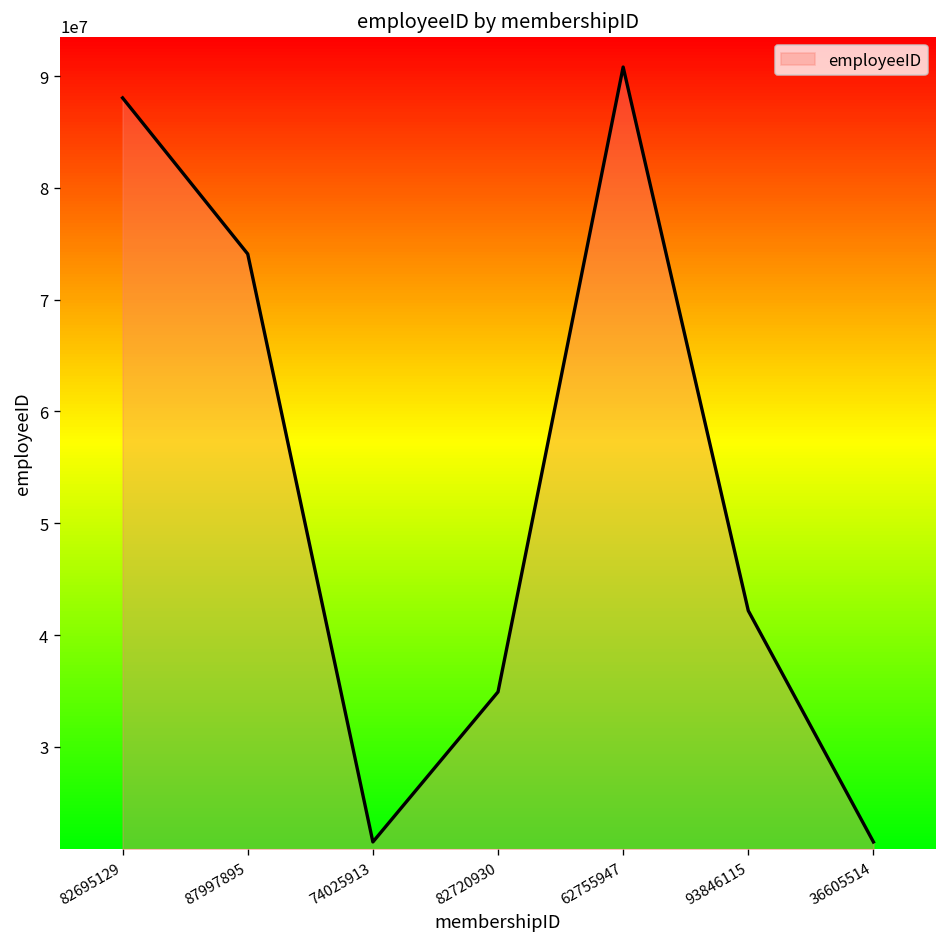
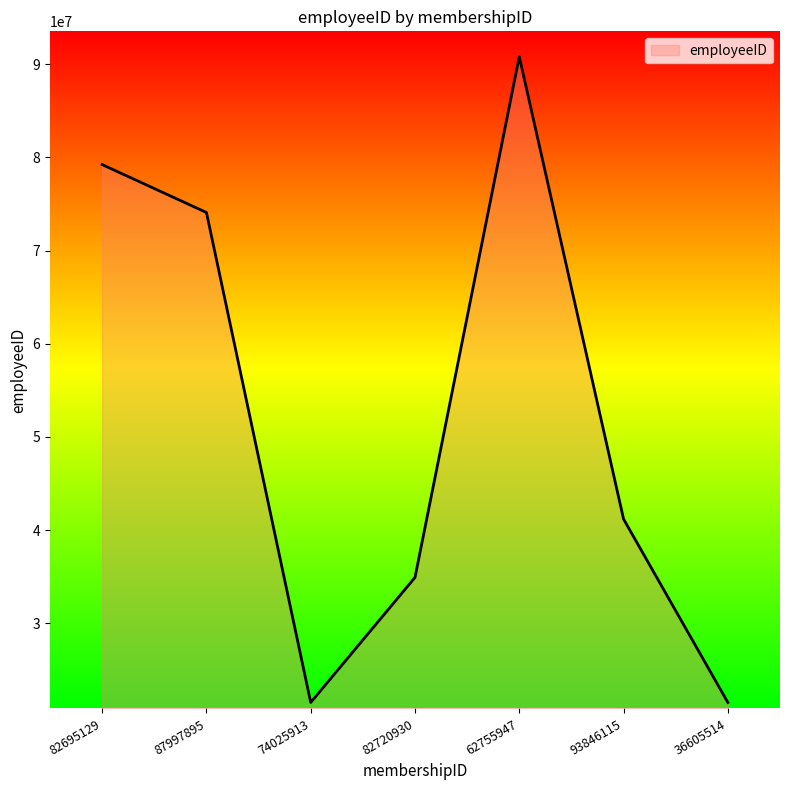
82695129: 88000000 -> 79000000
93846115: 42000000 -> 41000000
